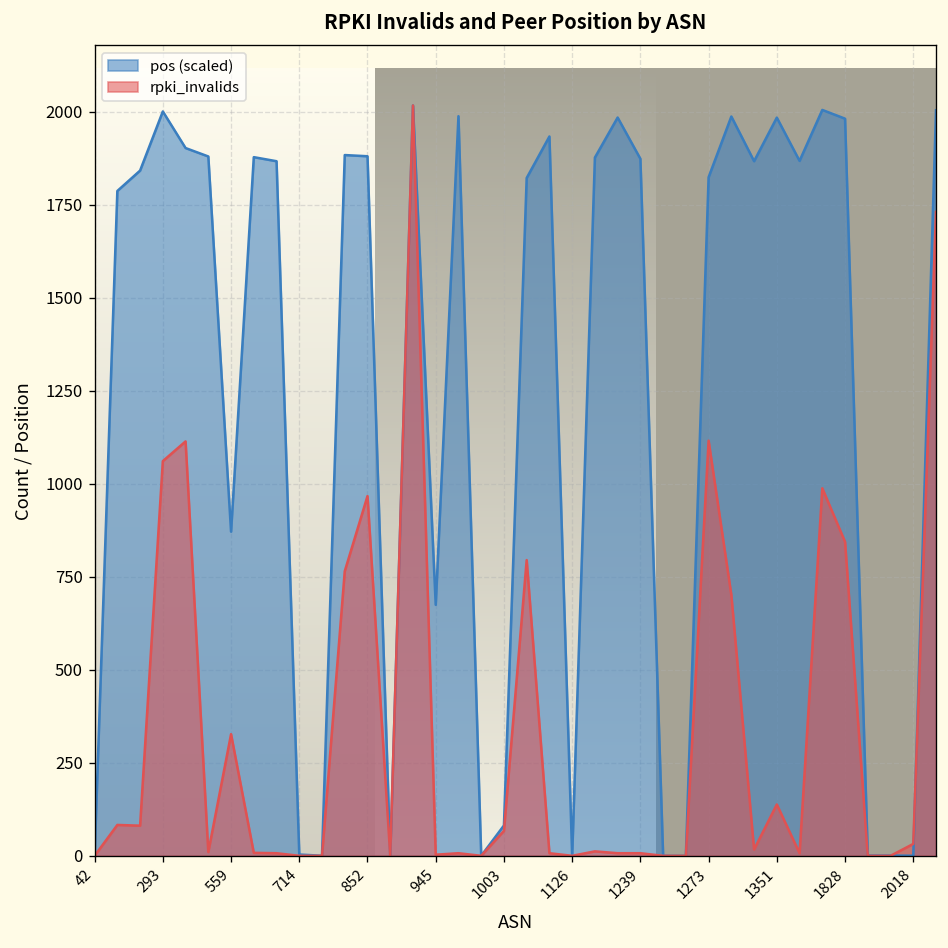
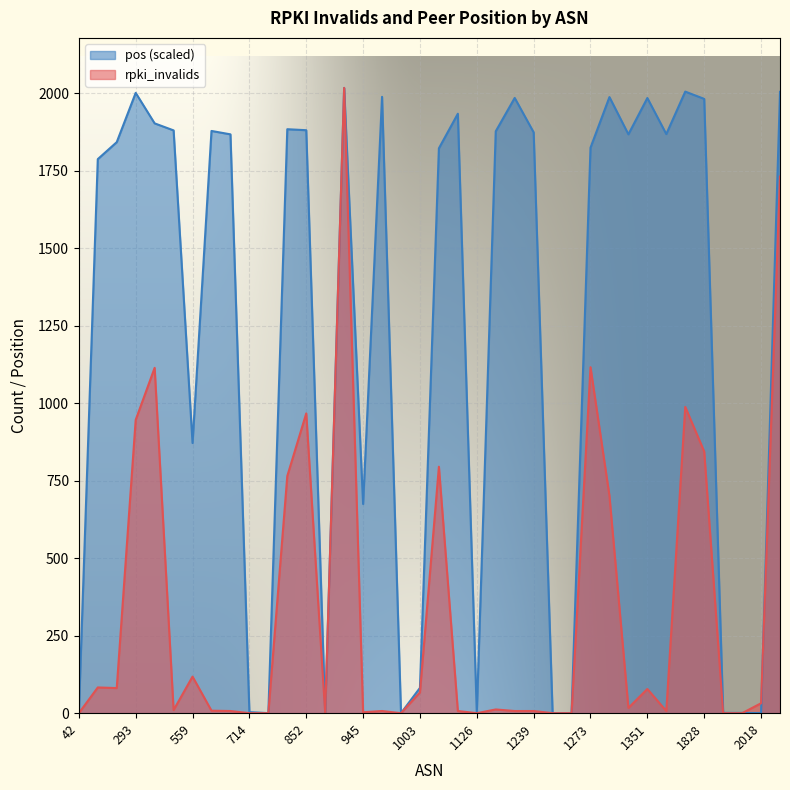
rpki_invalids, 293: 1060 -> 950
rpki_invalids, 559: 330 -> 120
rpki_invalids, 1351: 140 -> 80
